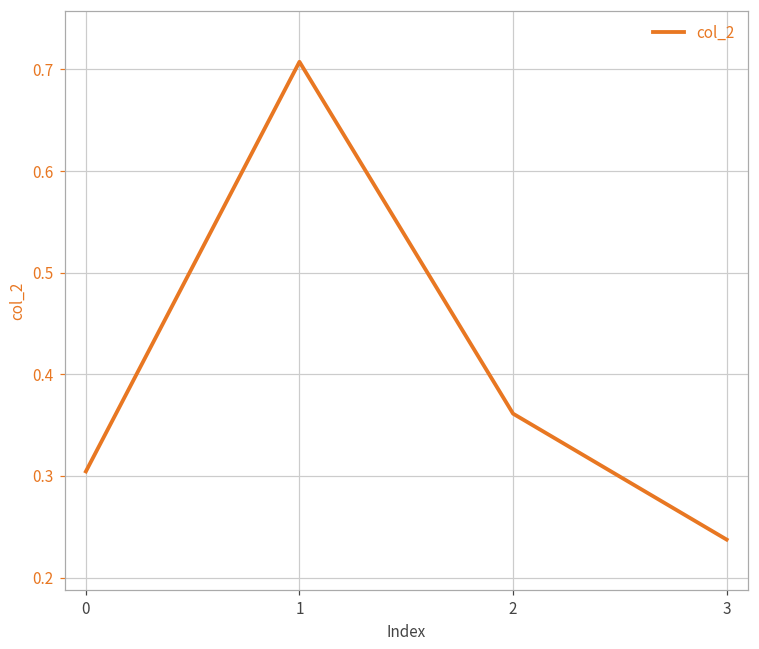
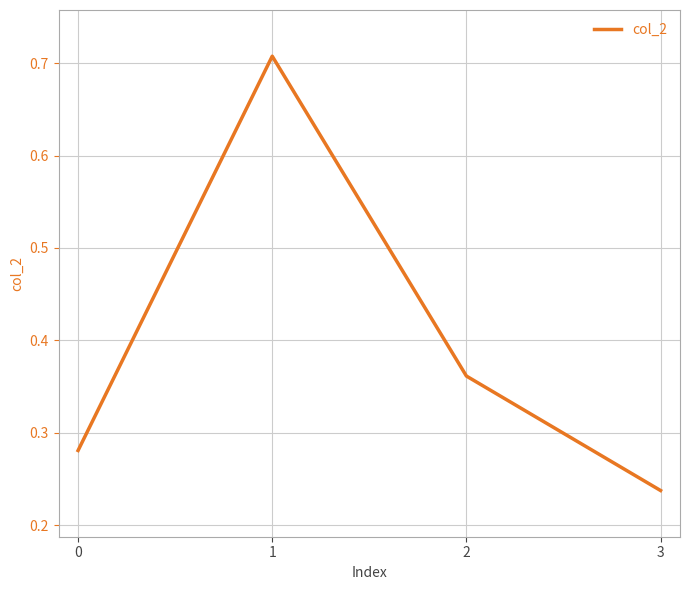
0: 0.30 -> 0.28
